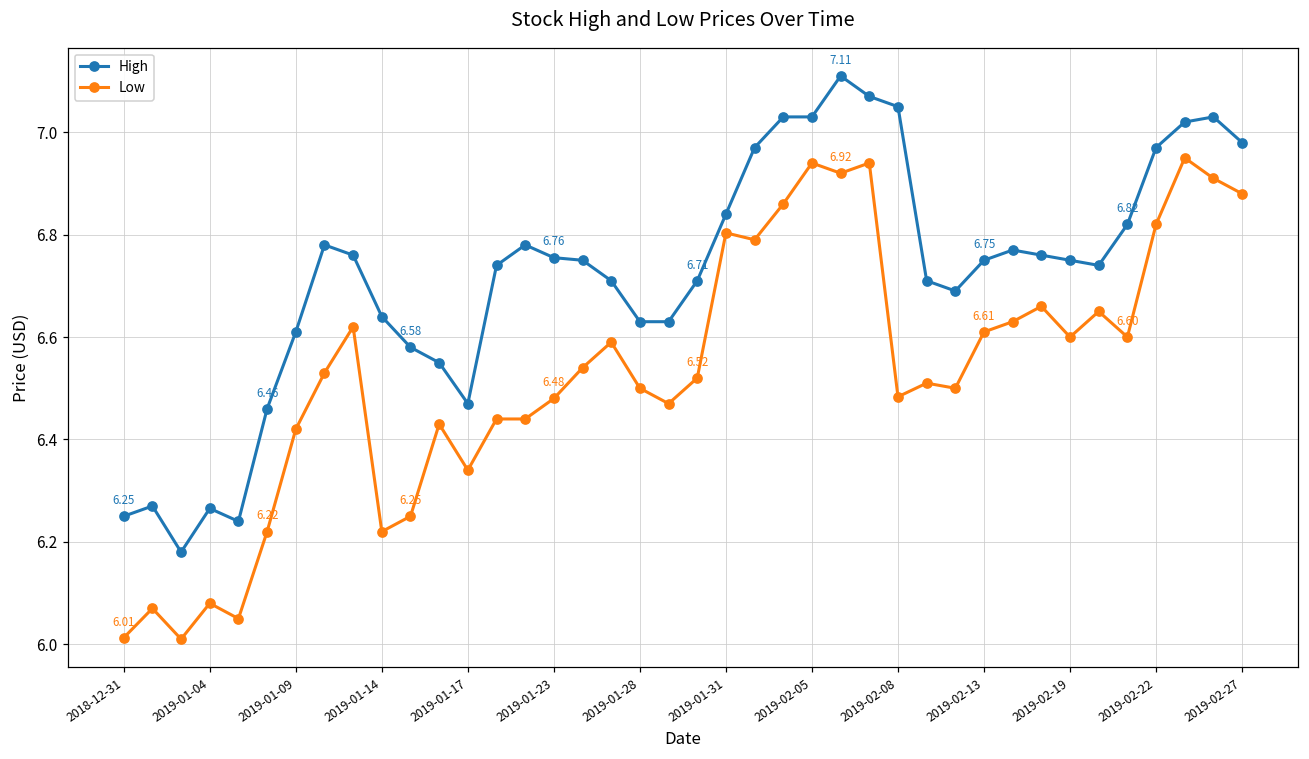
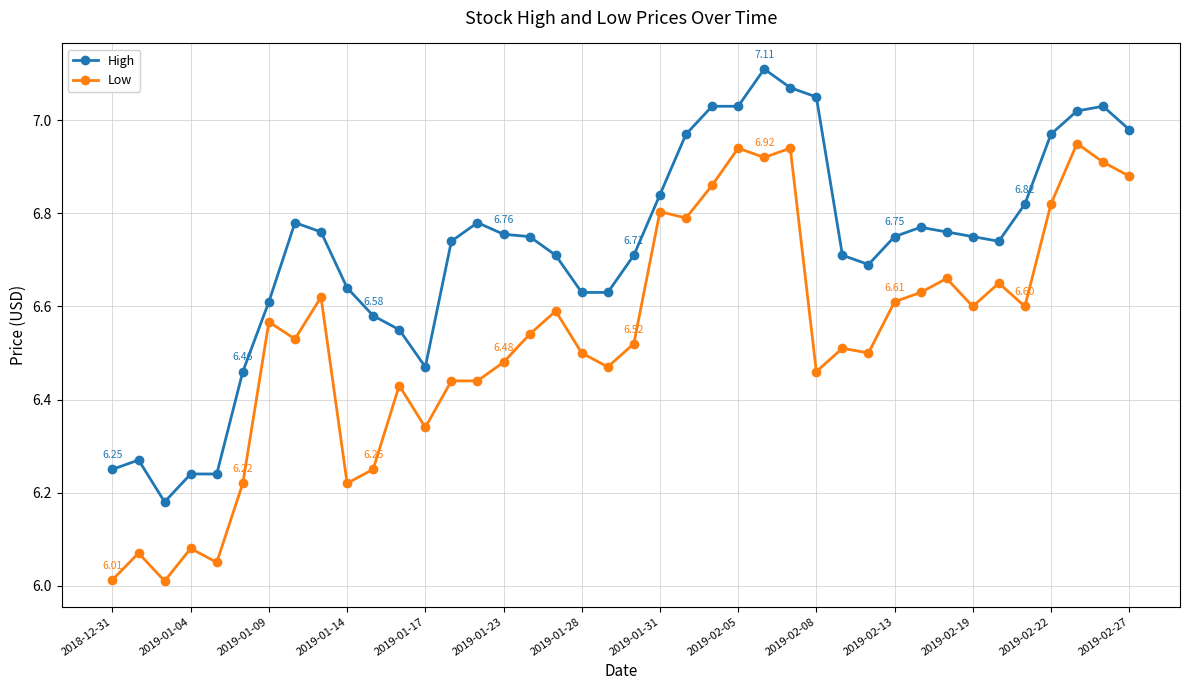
High, 2019-01-04: 6.27 -> 6.24
Low, 2019-01-09: 6.42 -> 6.57
Low, 2019-02-08: 6.48 -> 6.46
